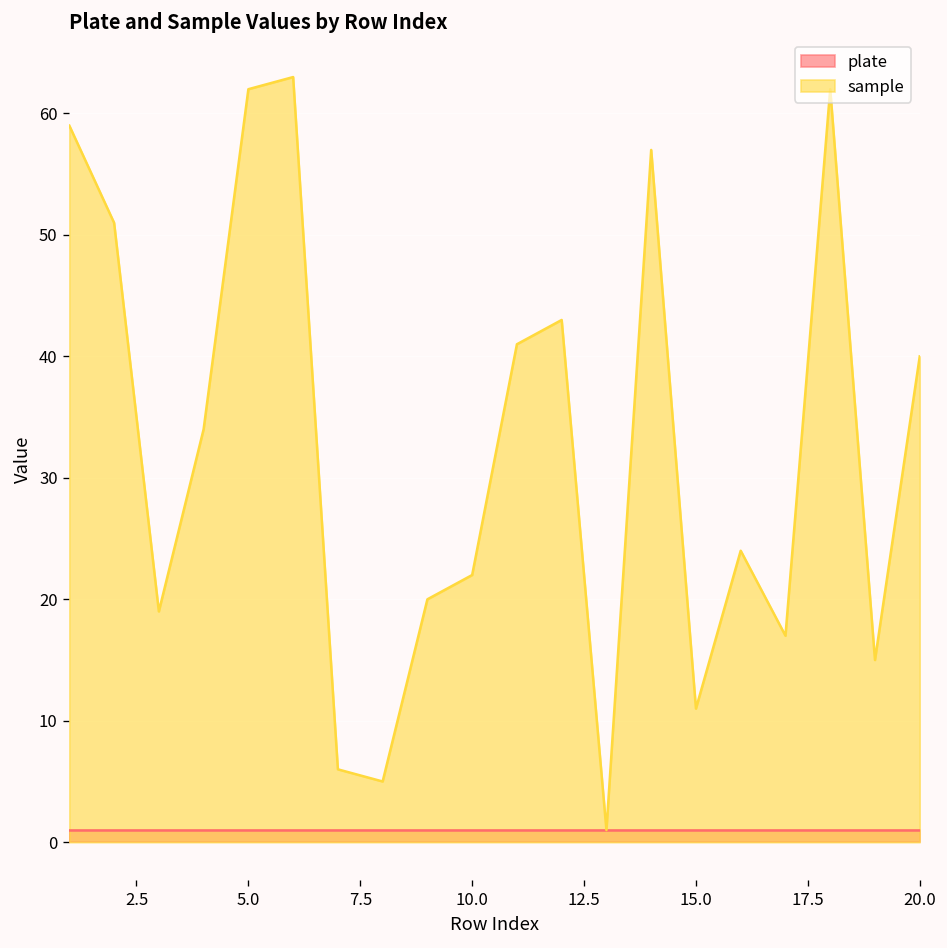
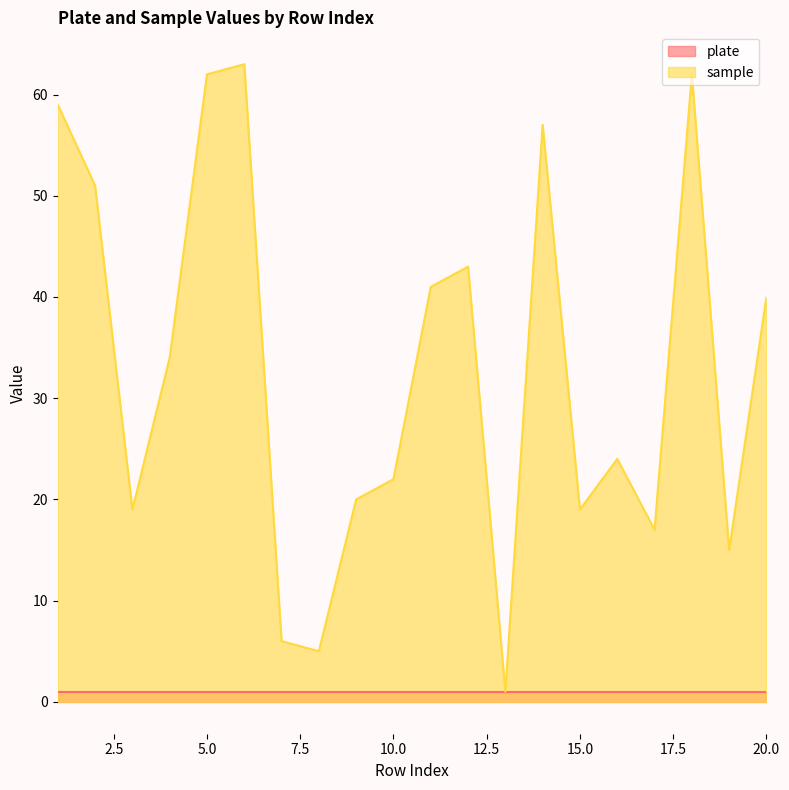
sample, 15.0: 11 -> 19
